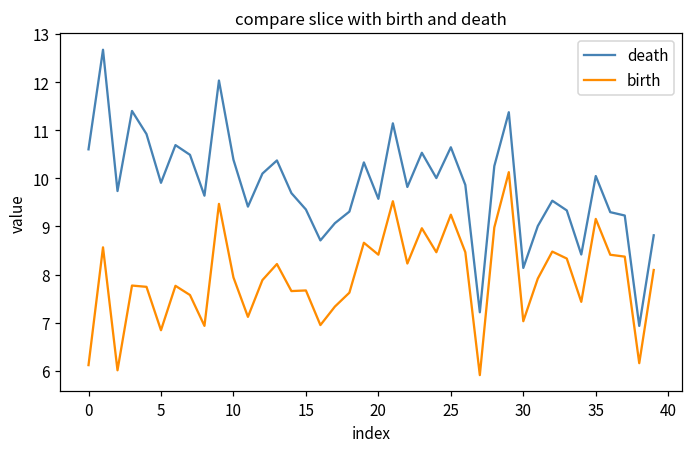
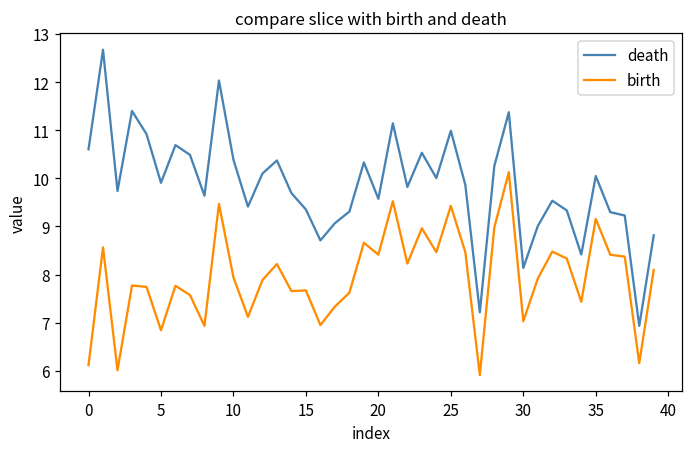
death, 25: 10.6 -> 11.0
birth, 25: 9.2 -> 9.4
